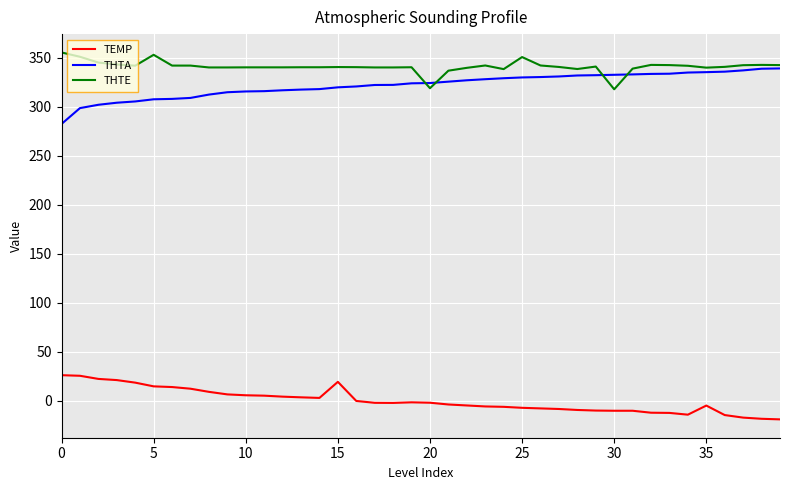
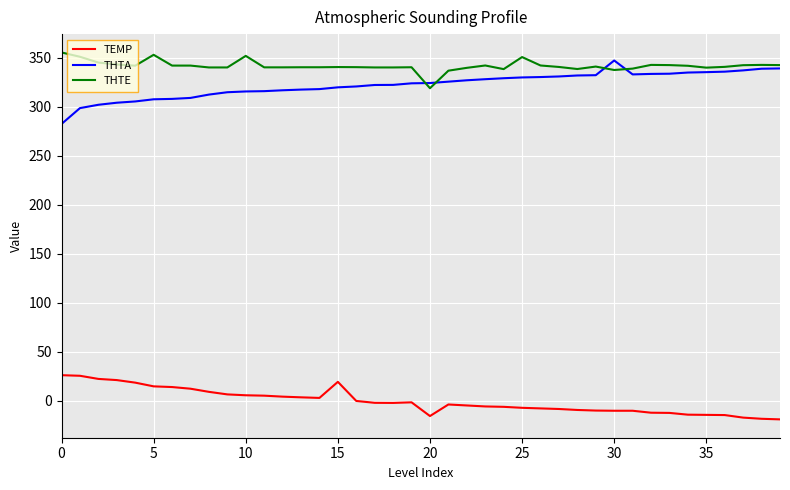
THTE, 10: 340 -> 350
TEMP, 20: 0 -> -20
THTA, 30: 330 -> 350
THTE, 30: 320 -> 340
TEMP, 35: -5 -> -15
